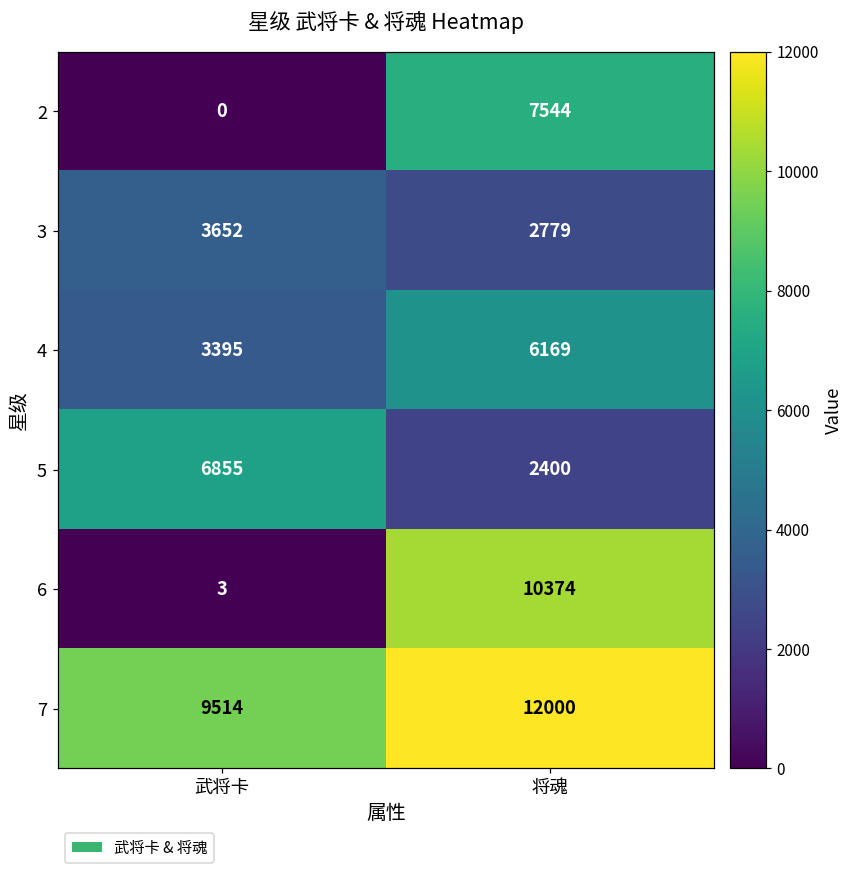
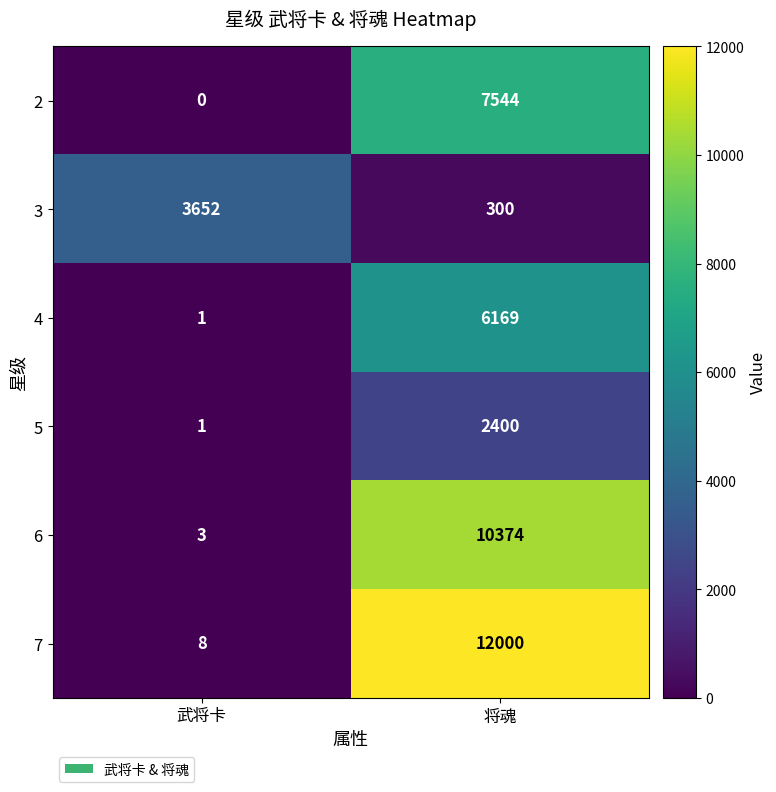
3, 将魂: 2779 -> 300
4, 武将卡: 3395 -> 1
5, 武将卡: 6855 -> 1
7, 武将卡: 9514 -> 8
